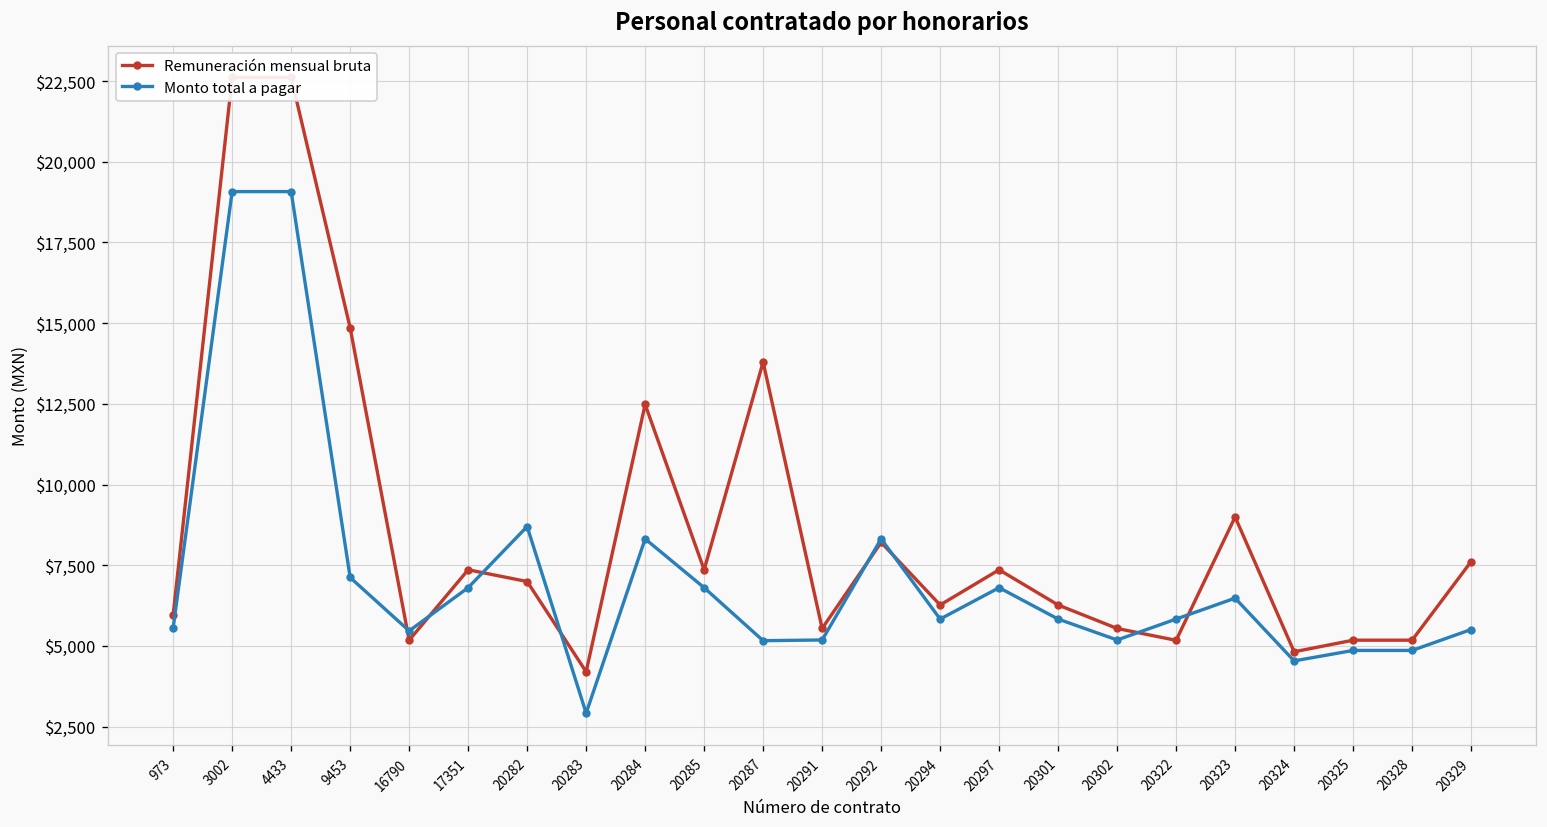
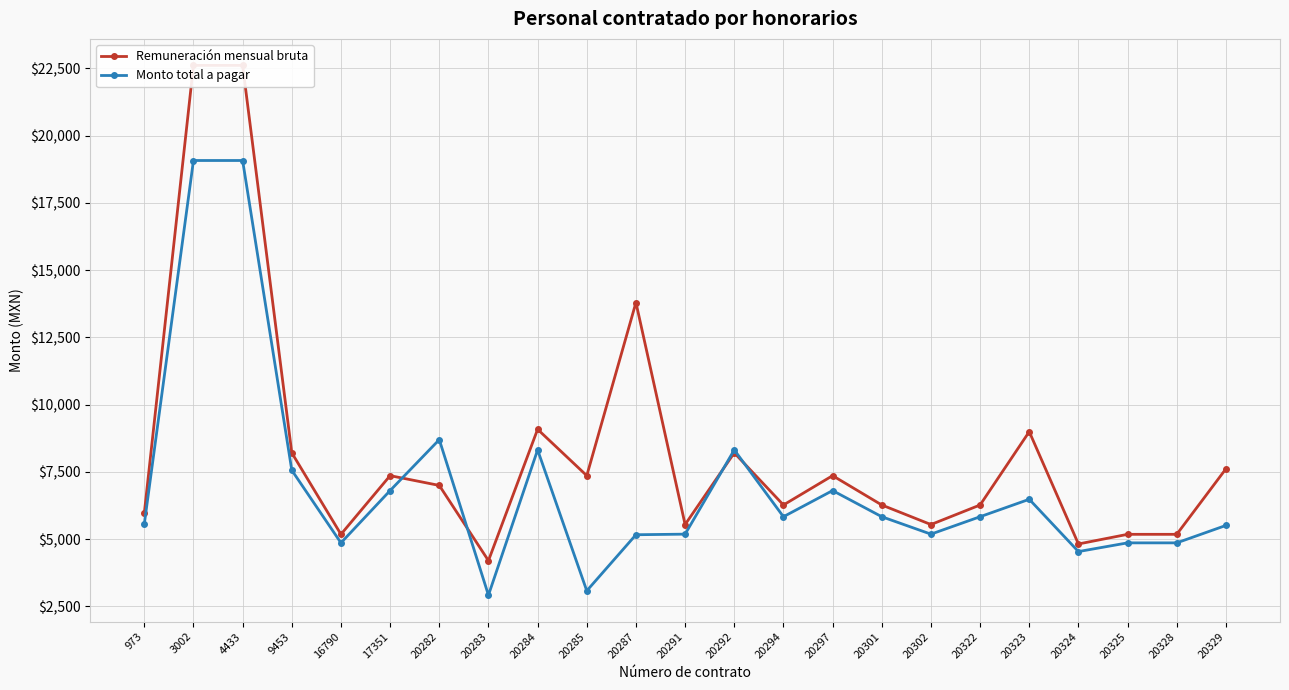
Remuneración mensual bruta, 9453: $14,900 -> $8,200
Monto total a pagar, 9453: $7,100 -> $7,600
Monto total a pagar, 16790: $5,500 -> $4,900
Remuneración mensual bruta, 20284: $12,500 -> $9,100
Monto total a pagar, 20285: $6,800 -> $3,100
Remuneración mensual bruta, 20322: $5,200 -> $6,300
